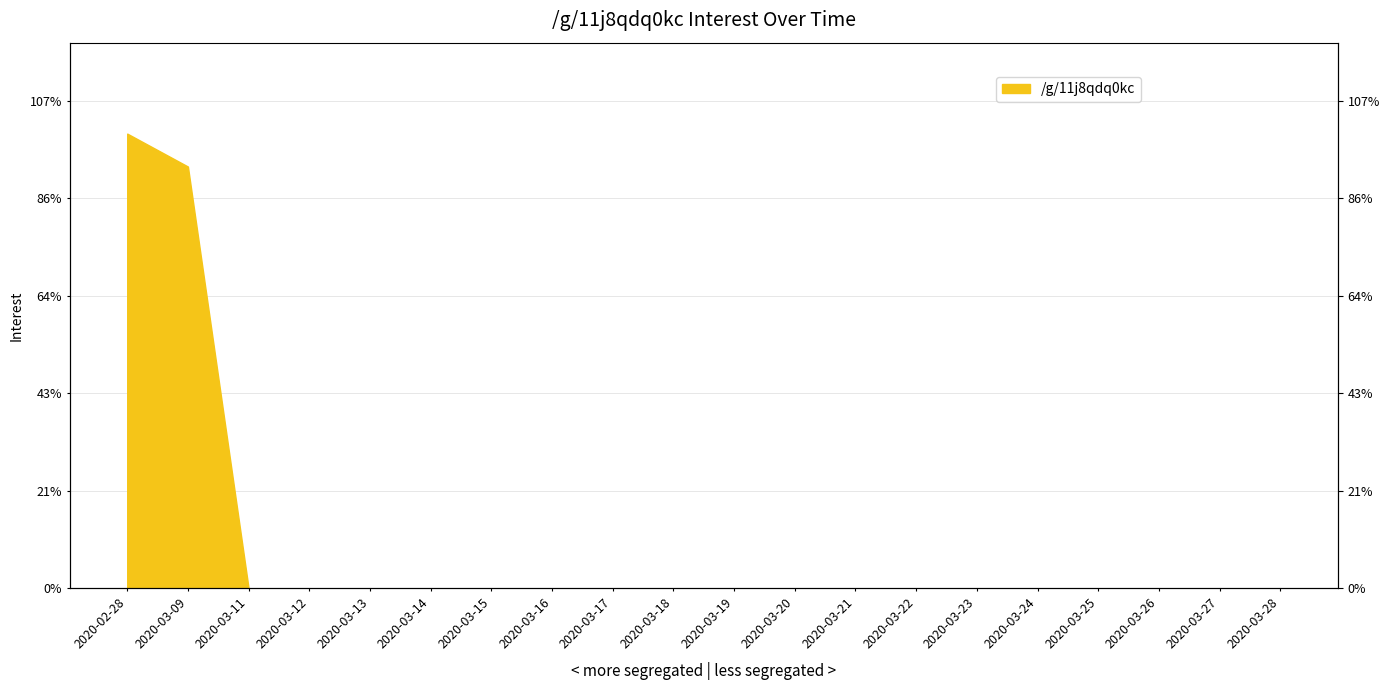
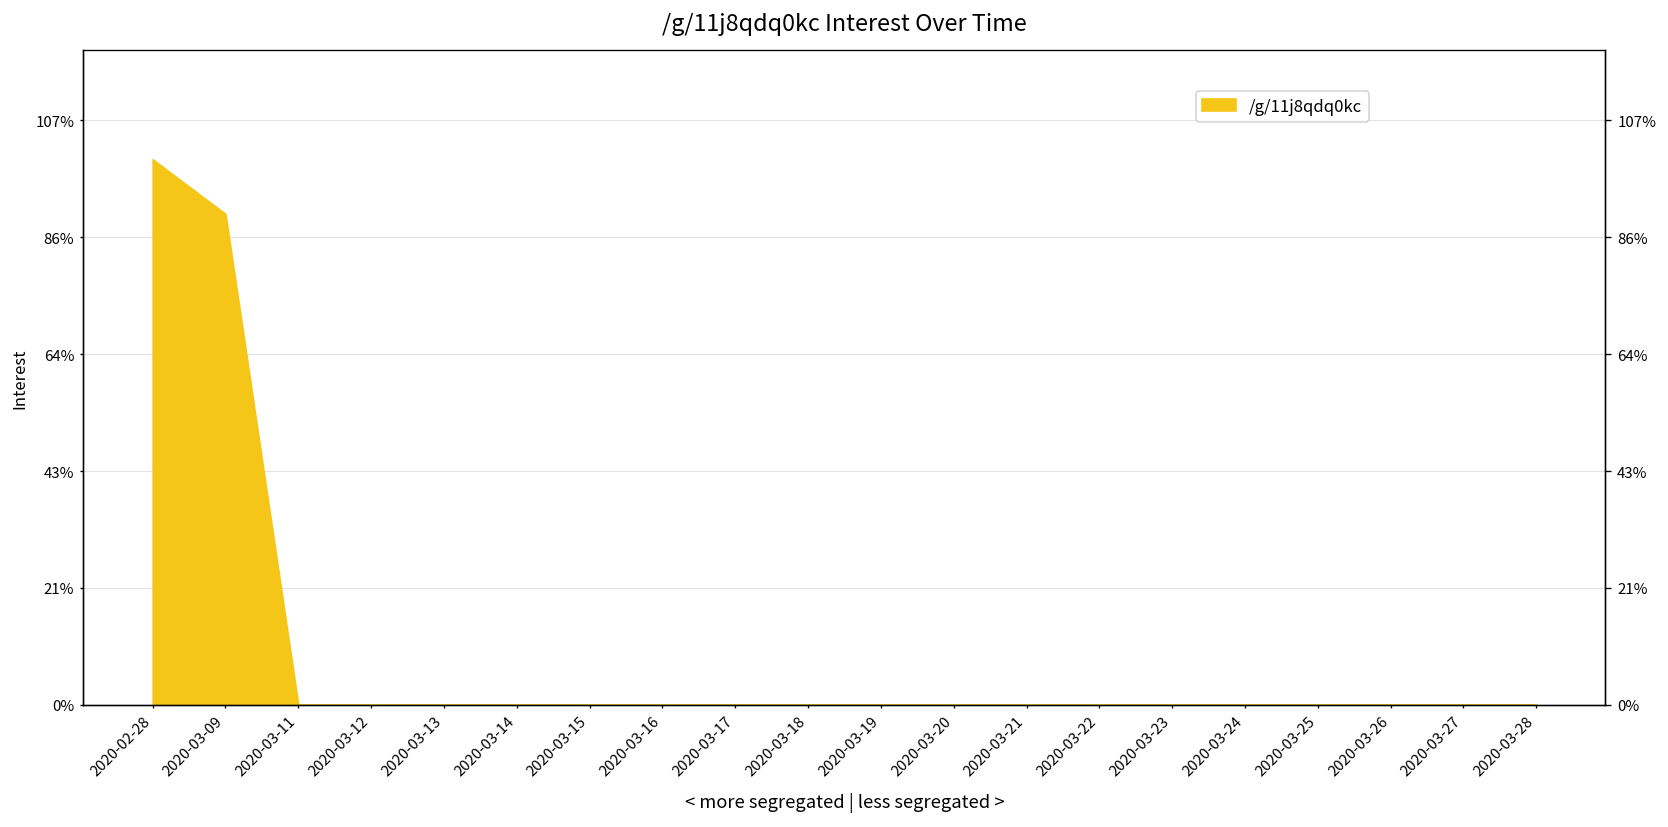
2020-03-09: 93% -> 90%
